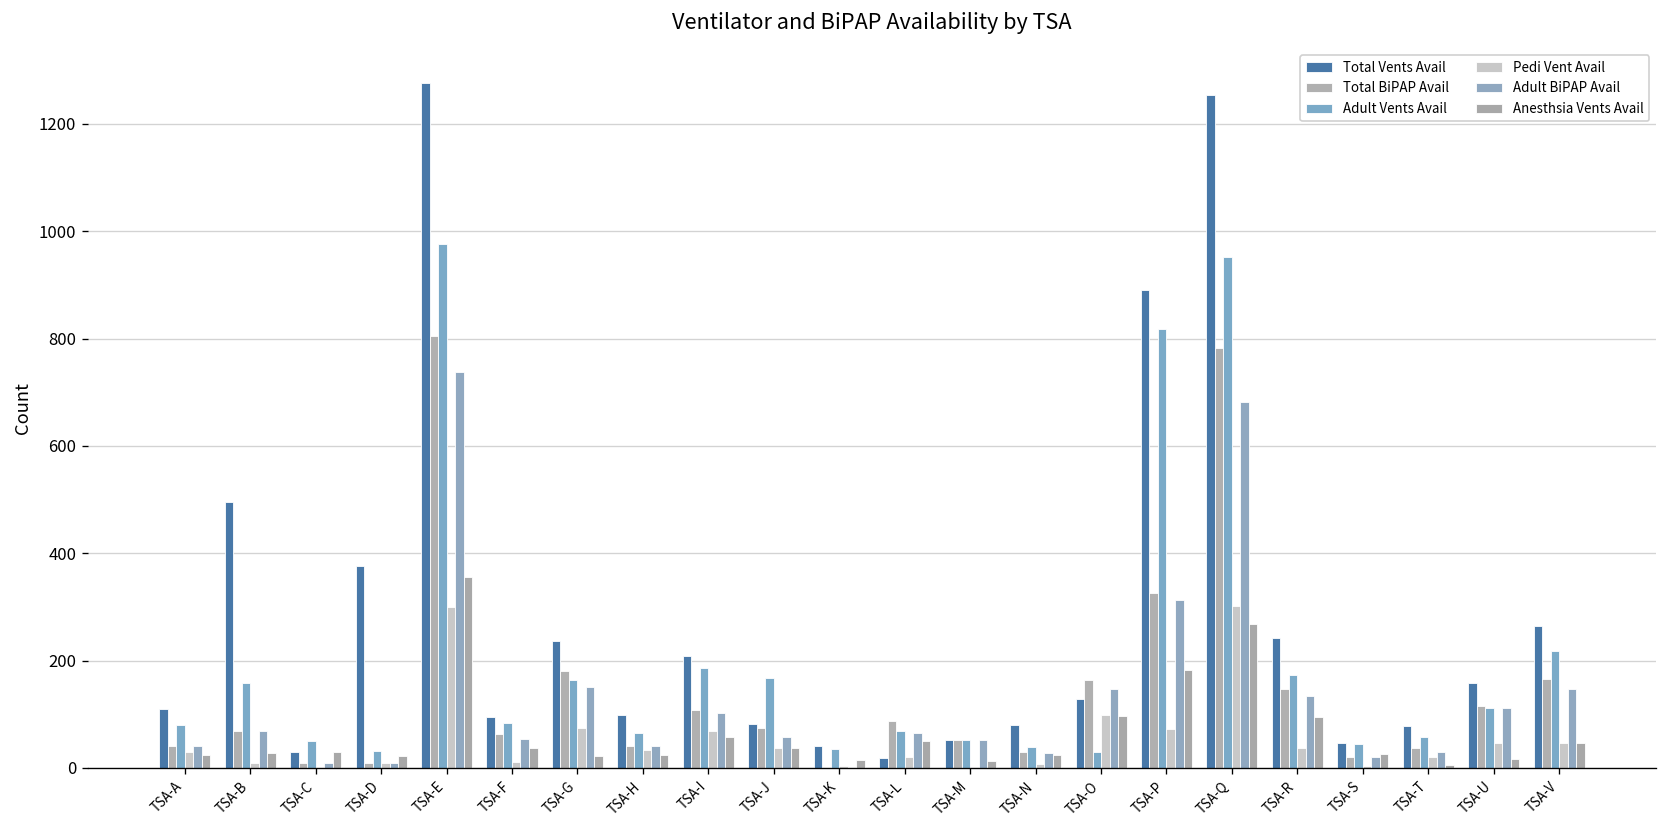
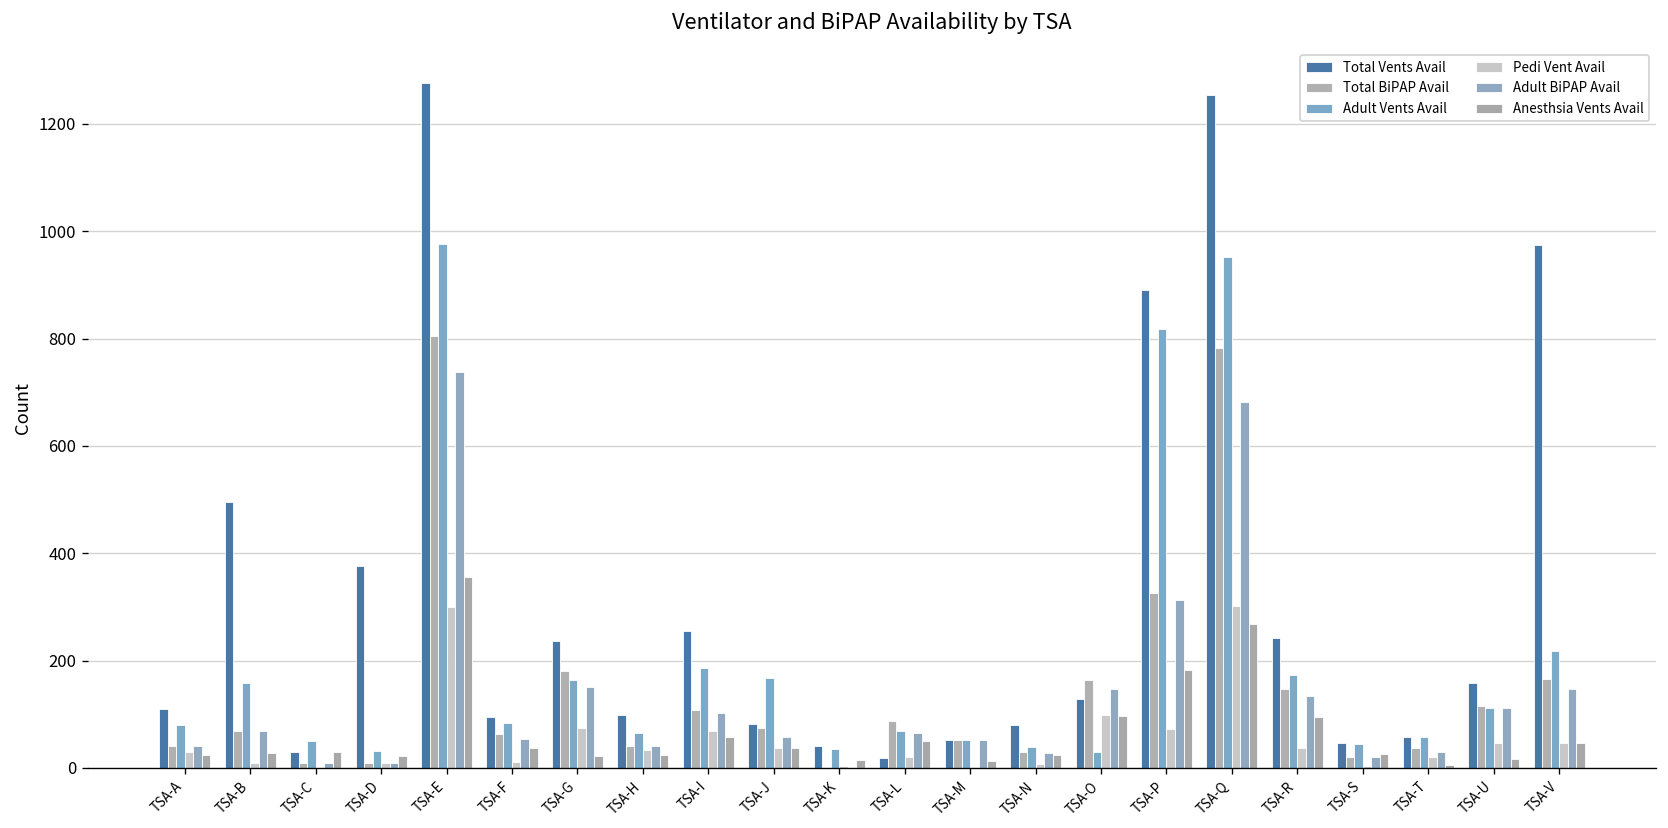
Total Vents Avail, TSA-I: 210 -> 260
Total Vents Avail, TSA-T: 80 -> 60
Total Vents Avail, TSA-V: 270 -> 980
